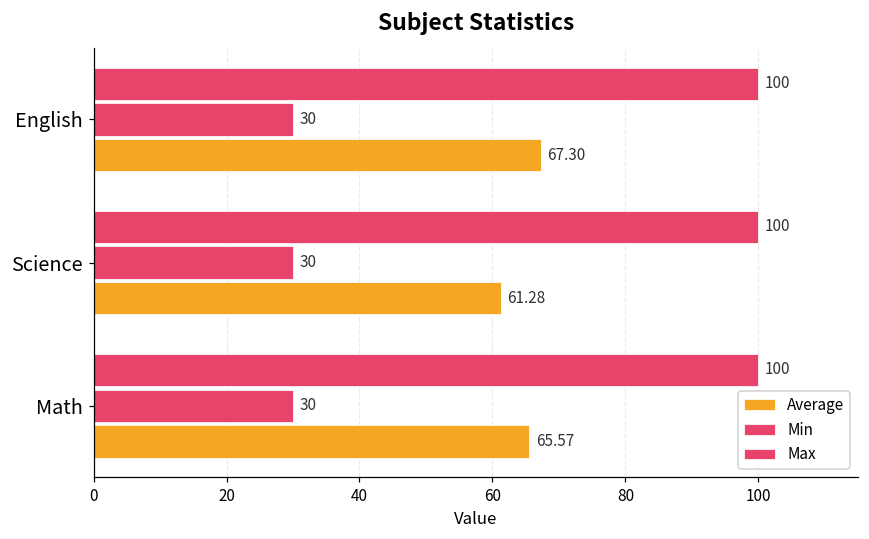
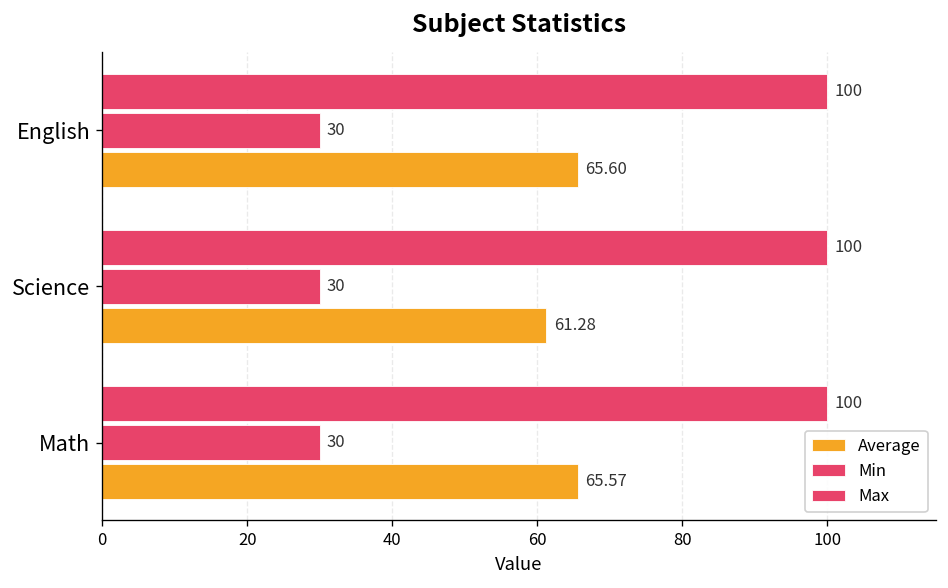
Average, English: 67.30 -> 65.60
